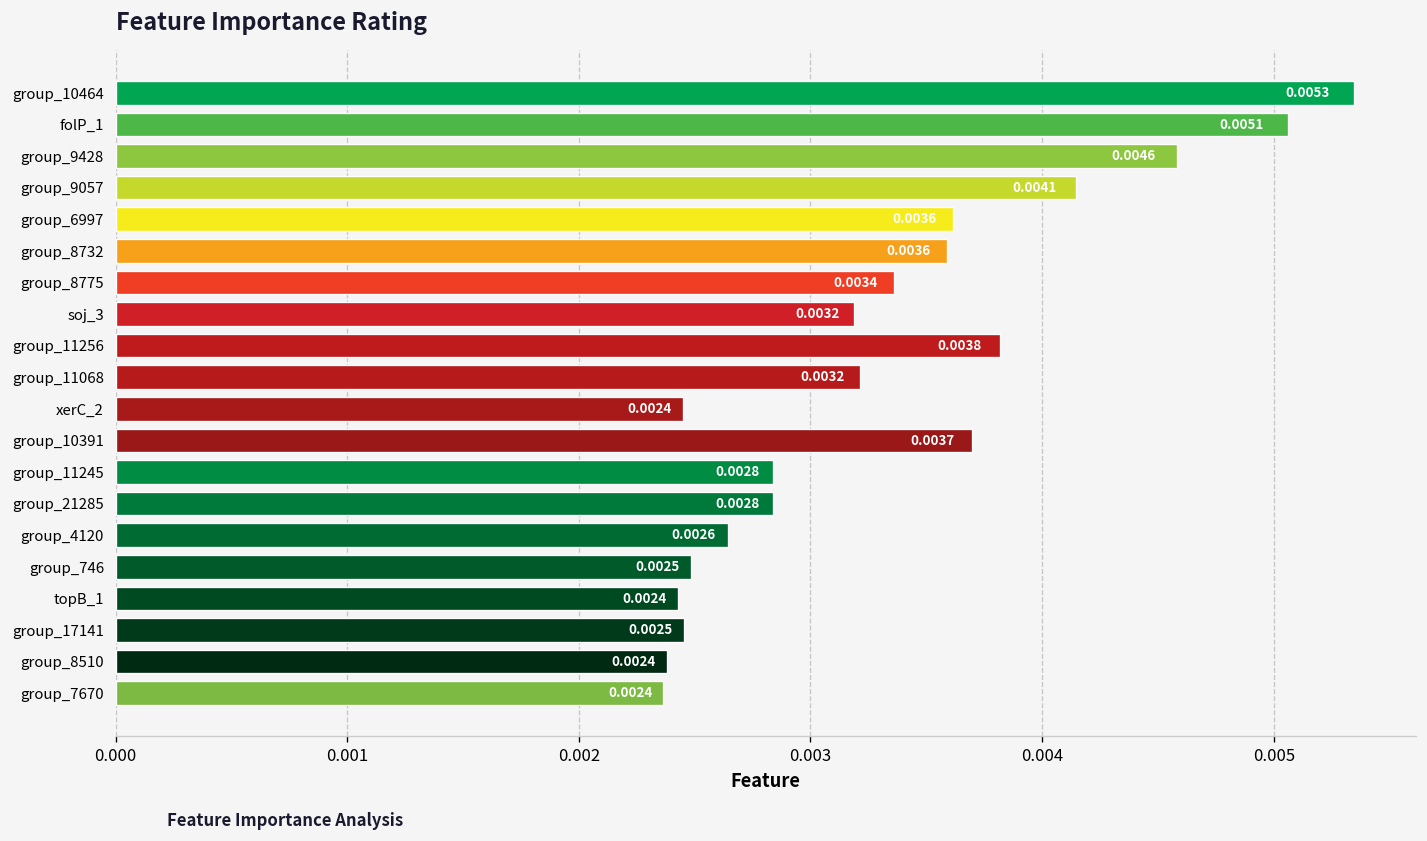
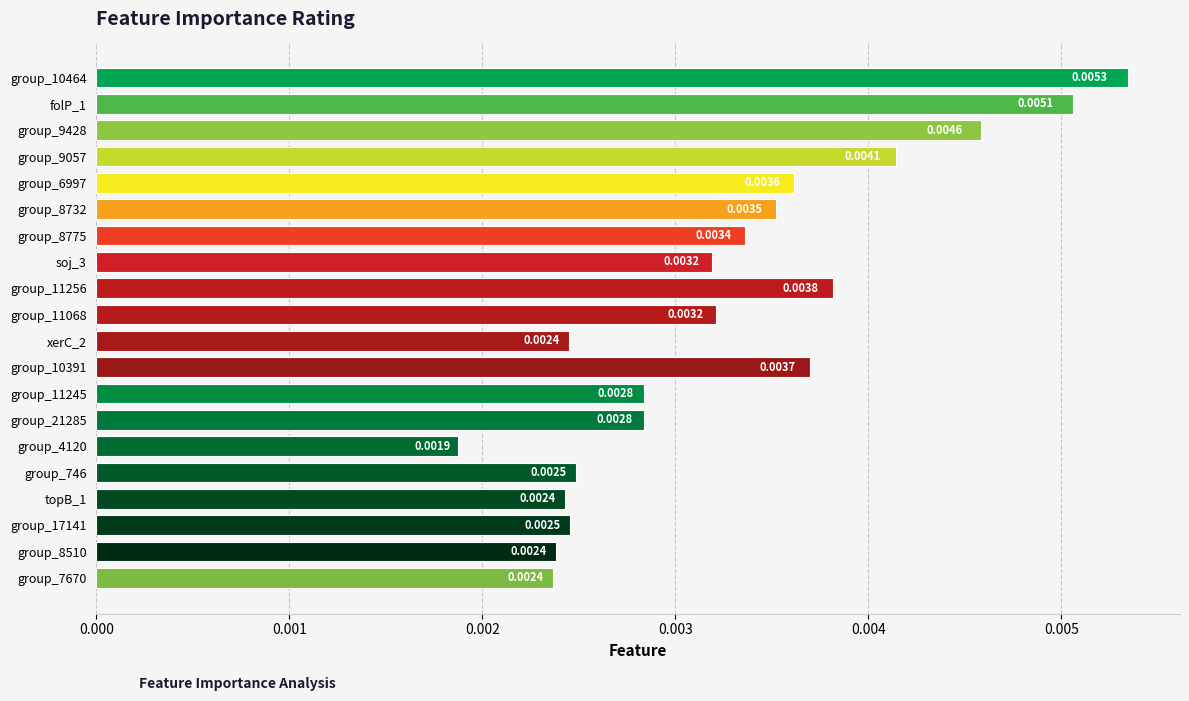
group_8732: 0.0036 -> 0.0035
group_4120: 0.0026 -> 0.0019
